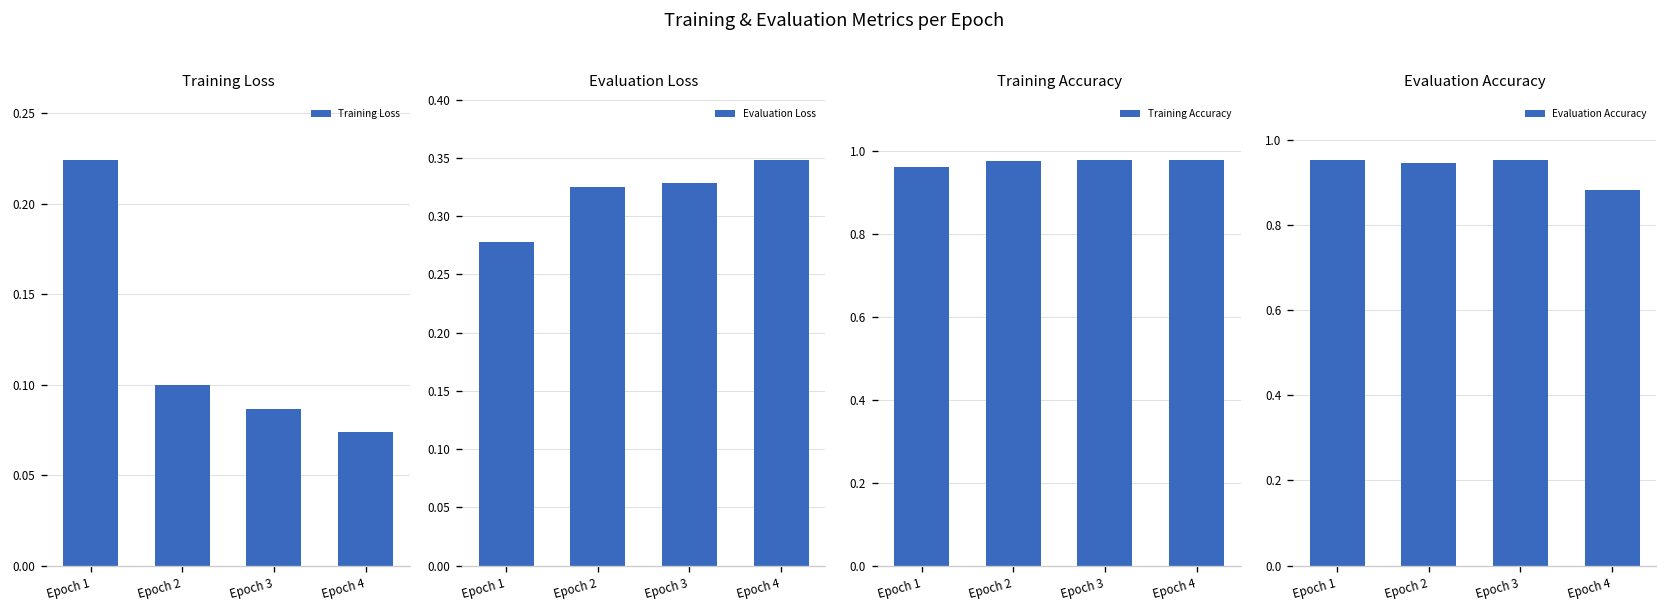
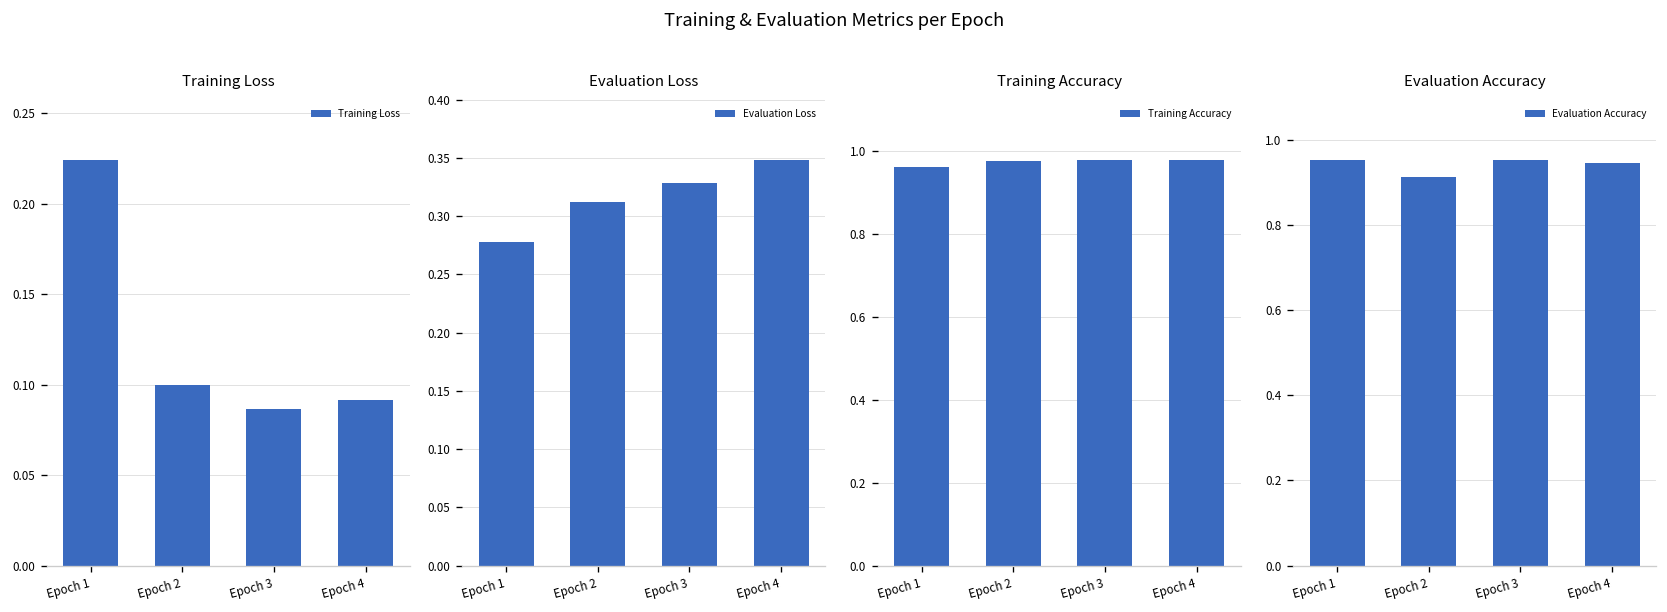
Training Loss, Epoch 4: 0.074 -> 0.091
Evaluation Loss, Epoch 2: 0.33 -> 0.31
Evaluation Accuracy, Epoch 2: 0.94 -> 0.91
Evaluation Accuracy, Epoch 4: 0.88 -> 0.94
